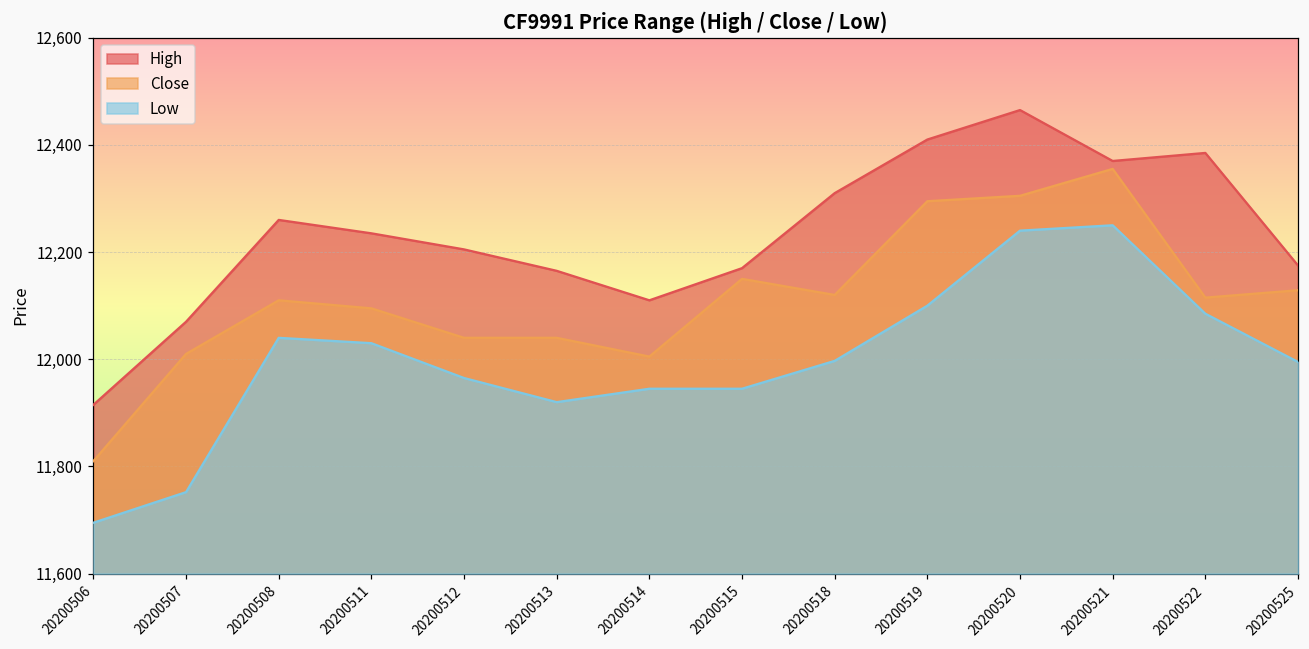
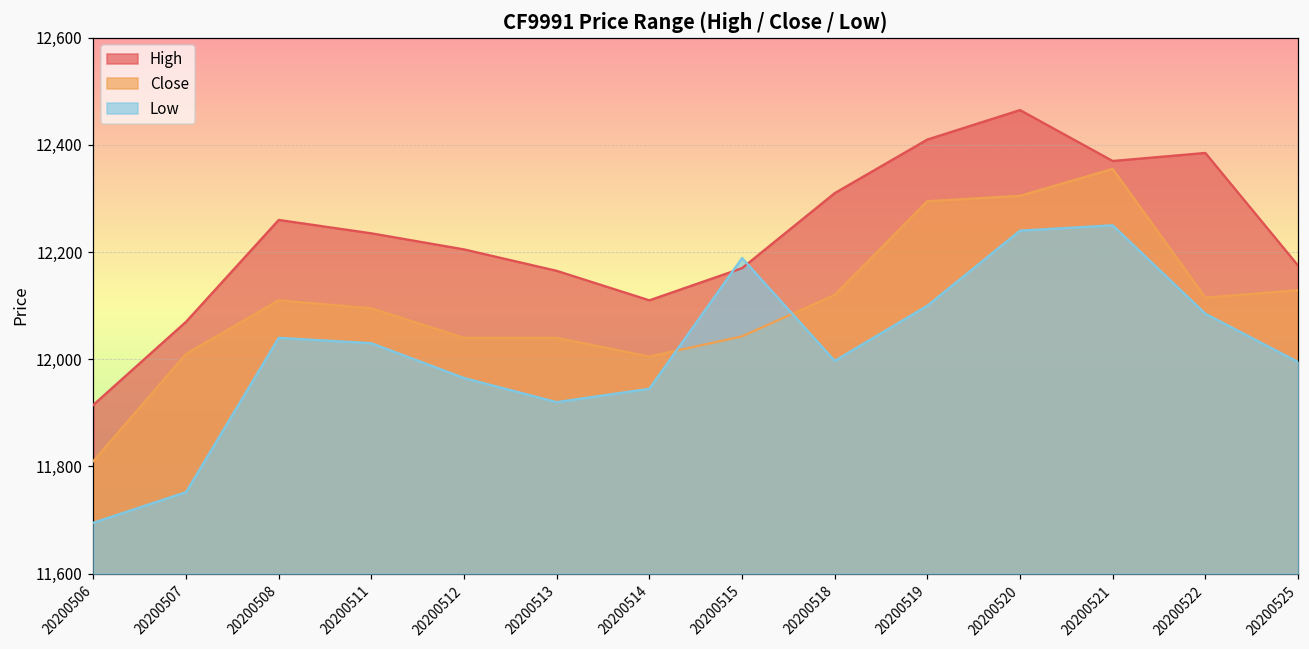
Close, 20200515: 12,150 -> 12,040
Low, 20200515: 11,950 -> 12,190
